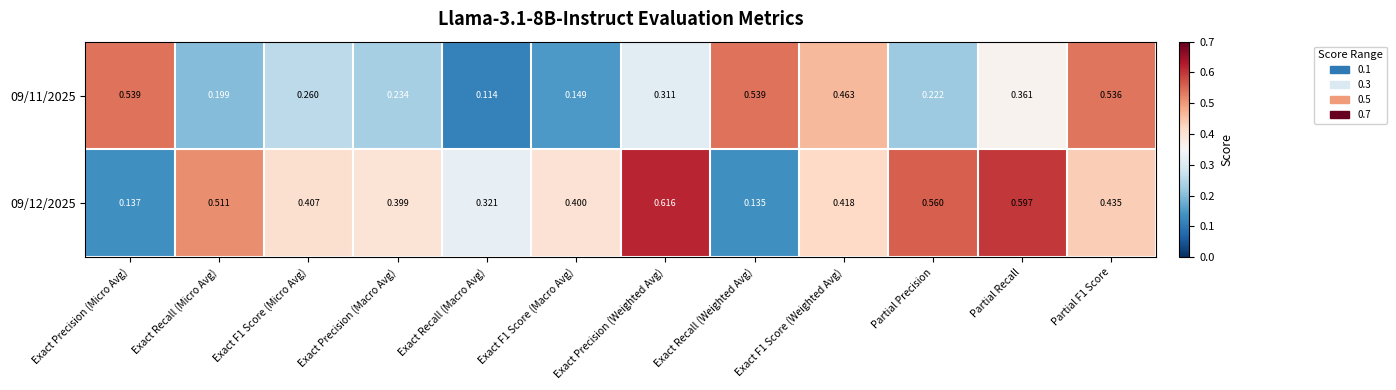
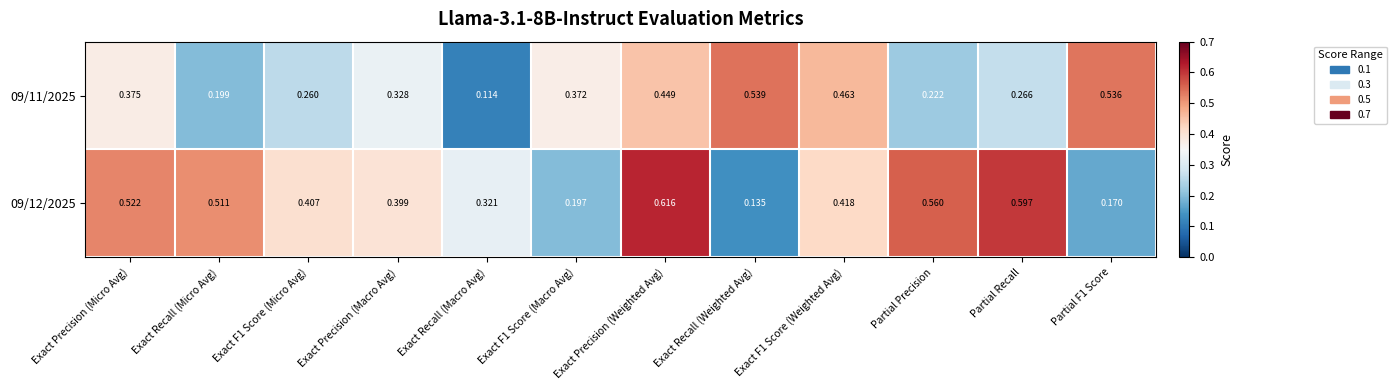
09/11/2025, Exact Precision (Micro Avg): 0.539 -> 0.375
09/11/2025, Exact Precision (Macro Avg): 0.234 -> 0.328
09/11/2025, Exact F1 Score (Macro Avg): 0.149 -> 0.372
09/11/2025, Exact Precision (Weighted Avg): 0.311 -> 0.449
09/11/2025, Partial Recall: 0.361 -> 0.266
09/12/2025, Exact Precision (Micro Avg): 0.137 -> 0.522
09/12/2025, Exact F1 Score (Macro Avg): 0.400 -> 0.197
09/12/2025, Partial F1 Score: 0.435 -> 0.170
